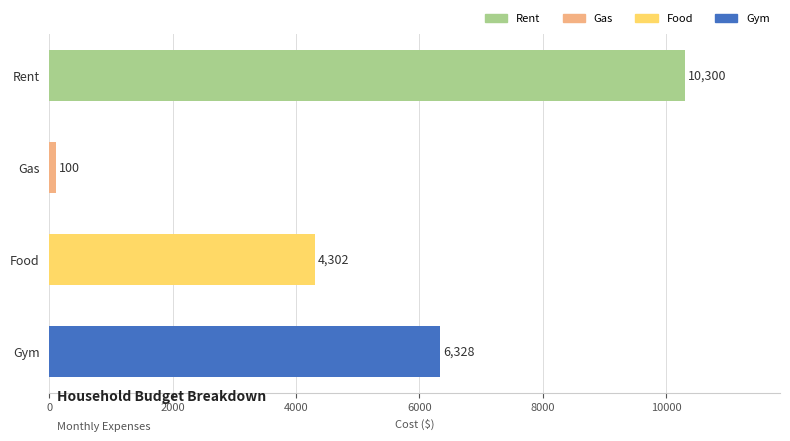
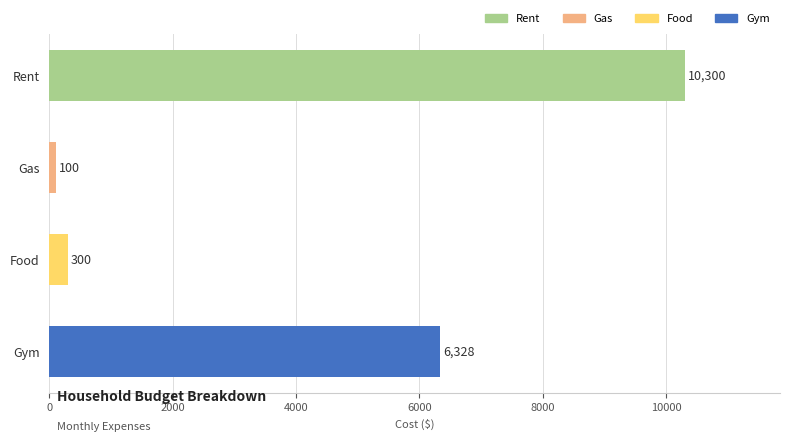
Food: 4,302 -> 300
